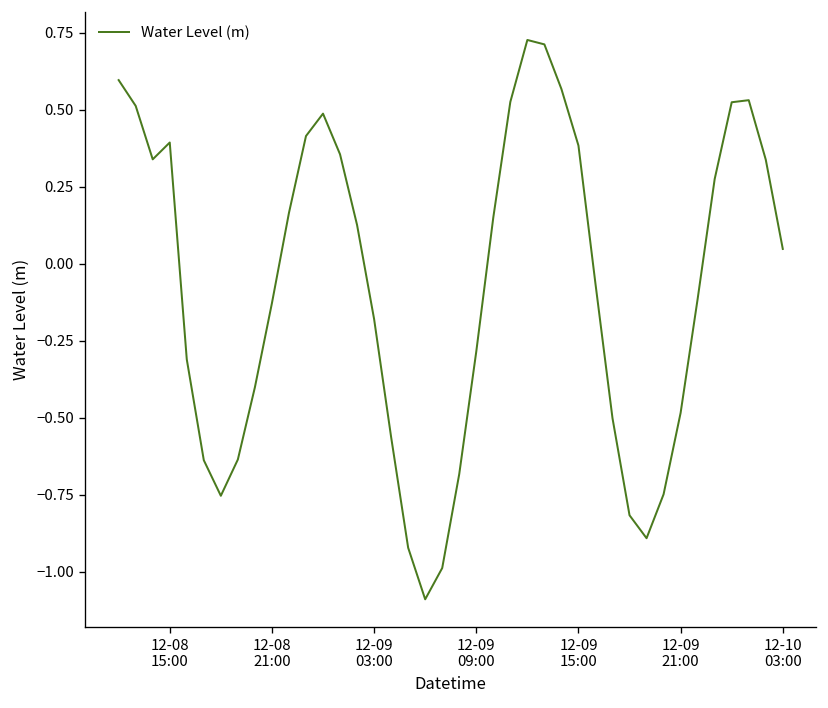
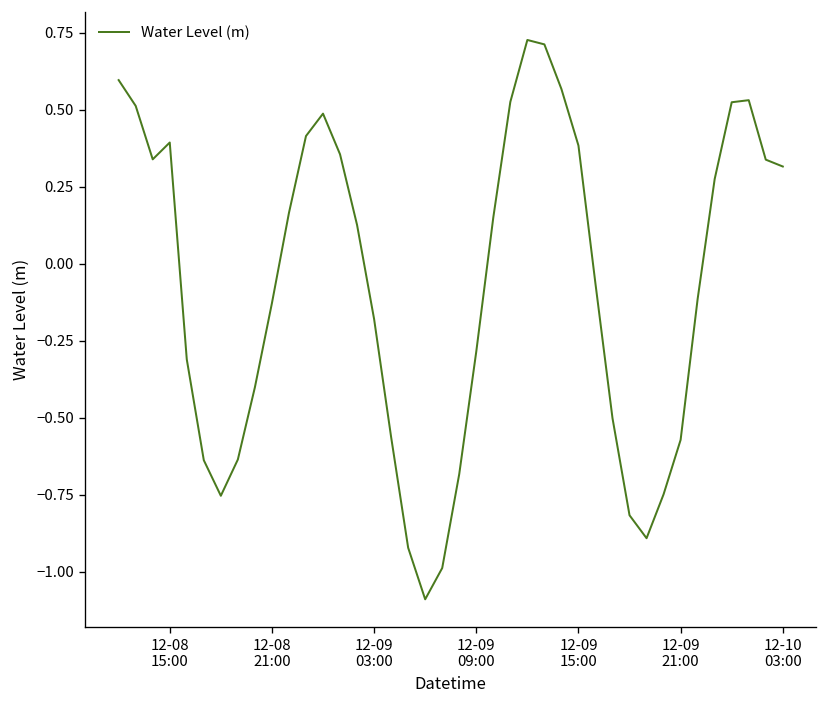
12-09 21:00: -0.48 -> -0.57
12-10 03:00: 0.05 -> 0.32
